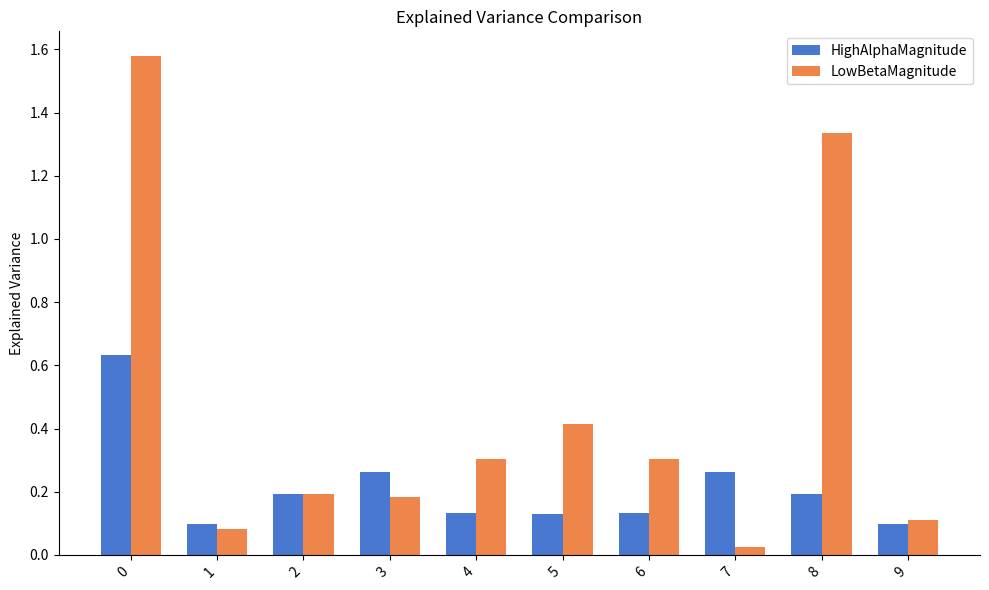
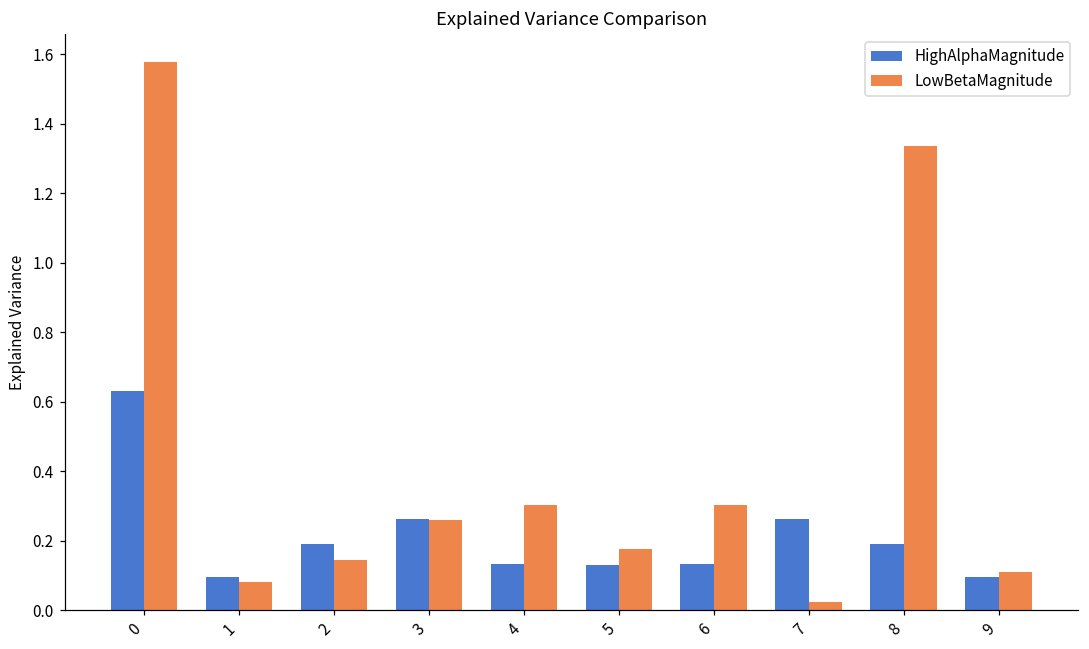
LowBetaMagnitude, 2: 0.19 -> 0.15
LowBetaMagnitude, 3: 0.18 -> 0.26
LowBetaMagnitude, 5: 0.41 -> 0.18
